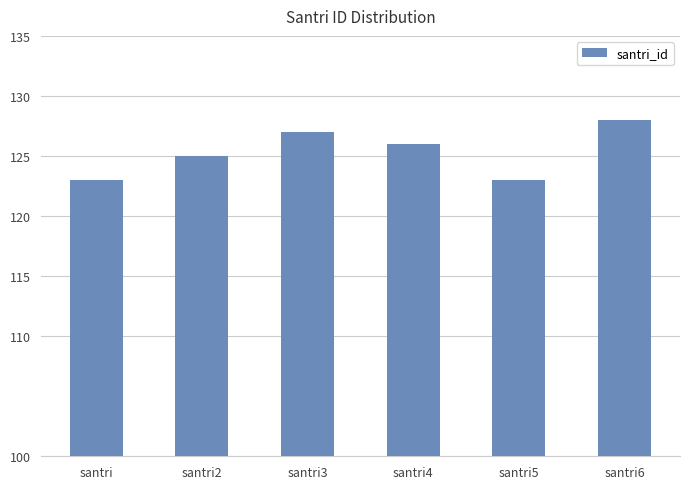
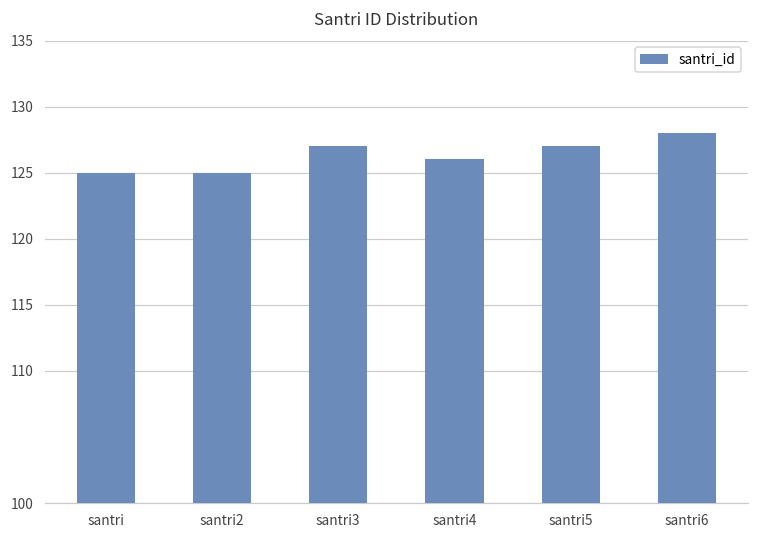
santri: 123 -> 125
santri5: 123 -> 127
